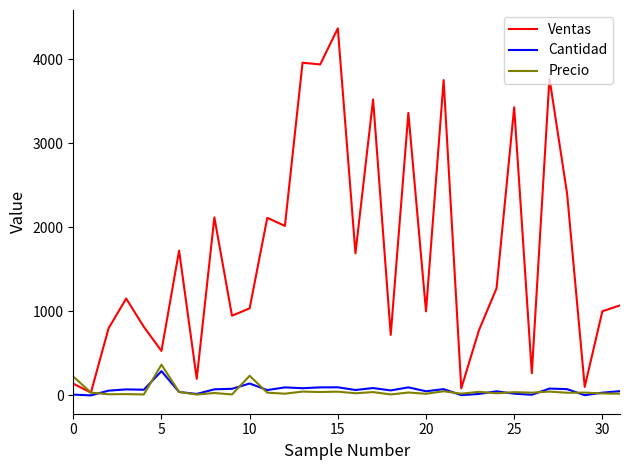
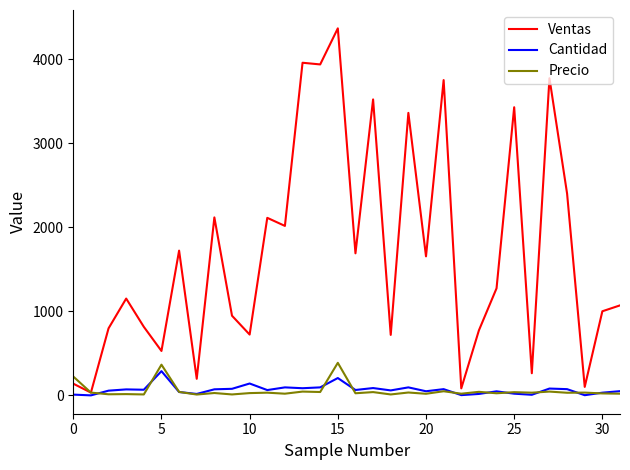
Ventas, 10: 1000 -> 700
Precio, 10: 200 -> 0
Cantidad, 15: 100 -> 200
Precio, 15: 0 -> 400
Ventas, 20: 1000 -> 1700
